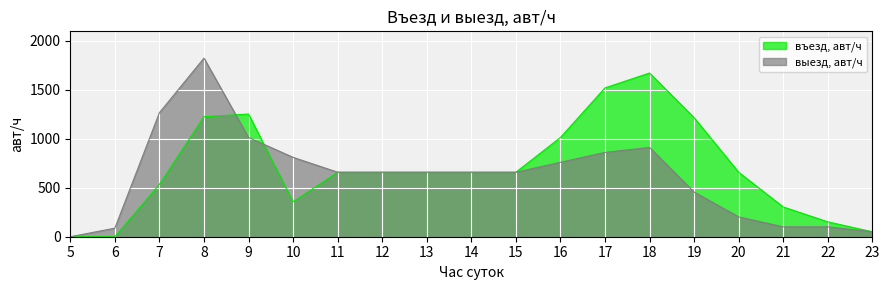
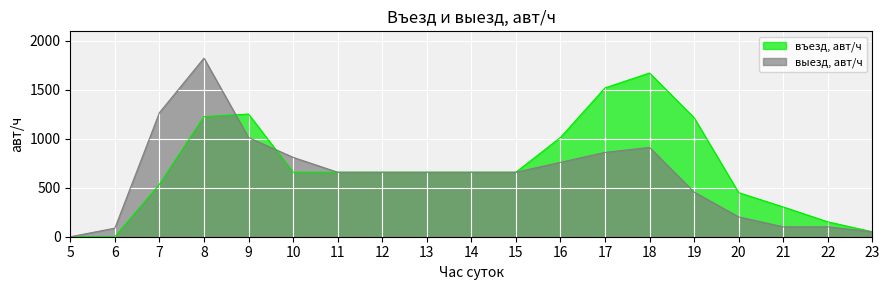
въезд, авт/ч, 10: 400 -> 700
въезд, авт/ч, 20: 700 -> 400
